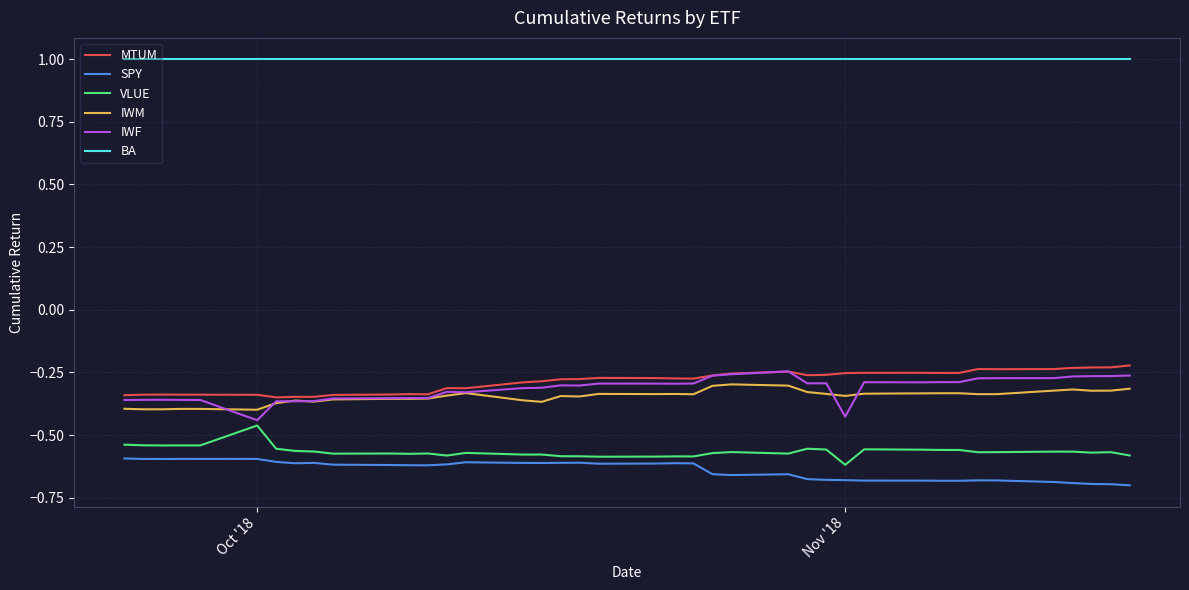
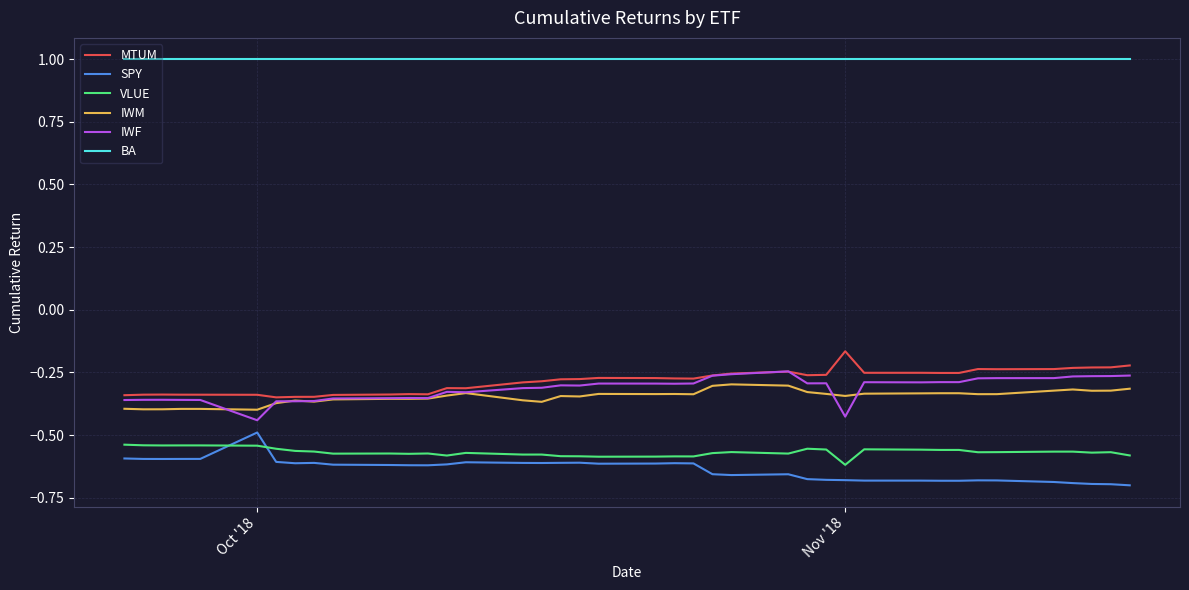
SPY, Oct '18: -0.60 -> -0.49
VLUE, Oct '18: -0.46 -> -0.54
MTUM, Nov '18: -0.25 -> -0.17
